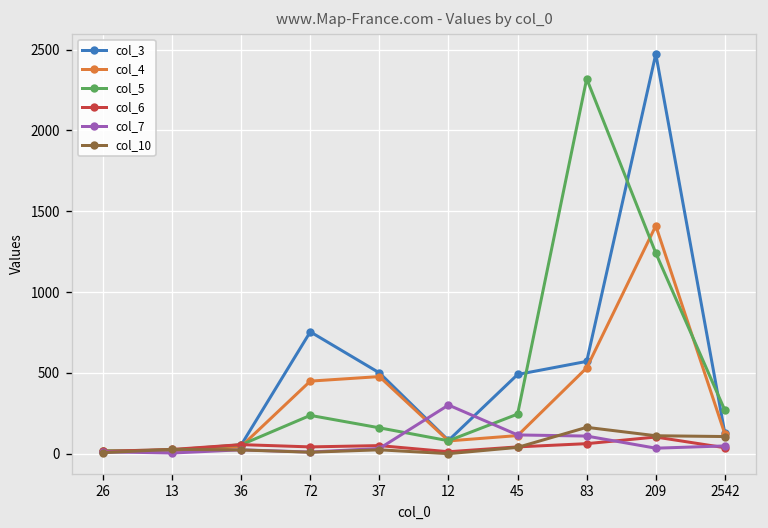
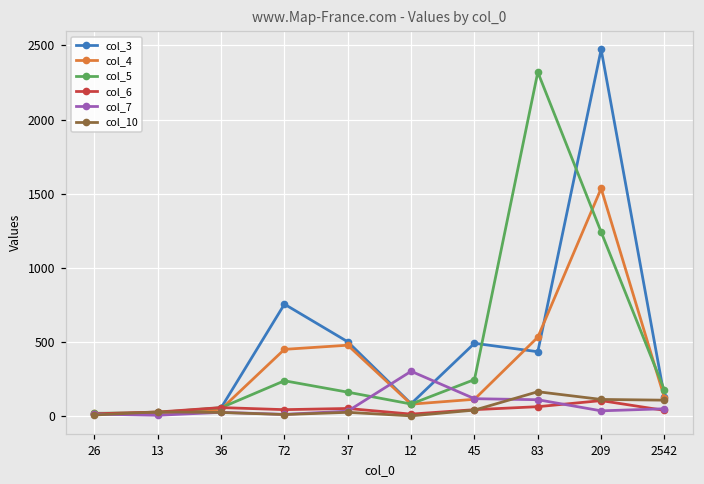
col_3, 83: 570 -> 430
col_4, 209: 1410 -> 1540
col_5, 2542: 270 -> 170
